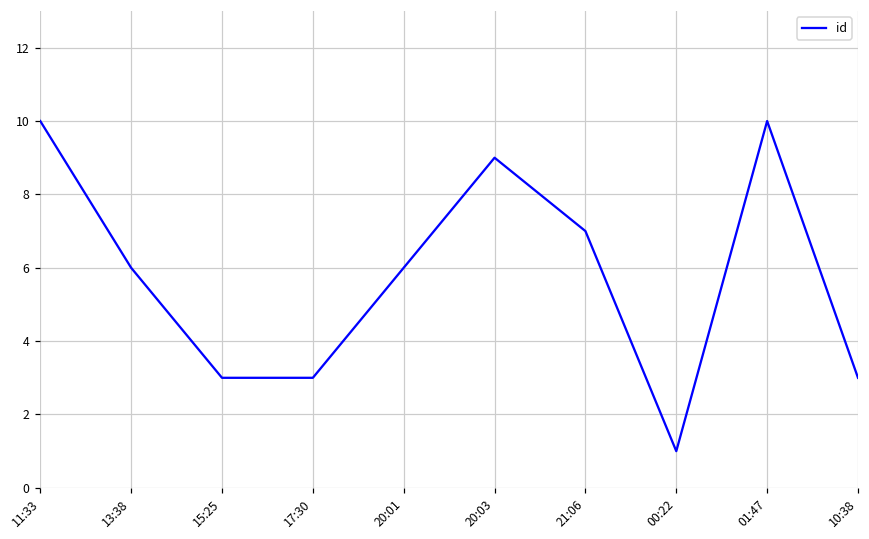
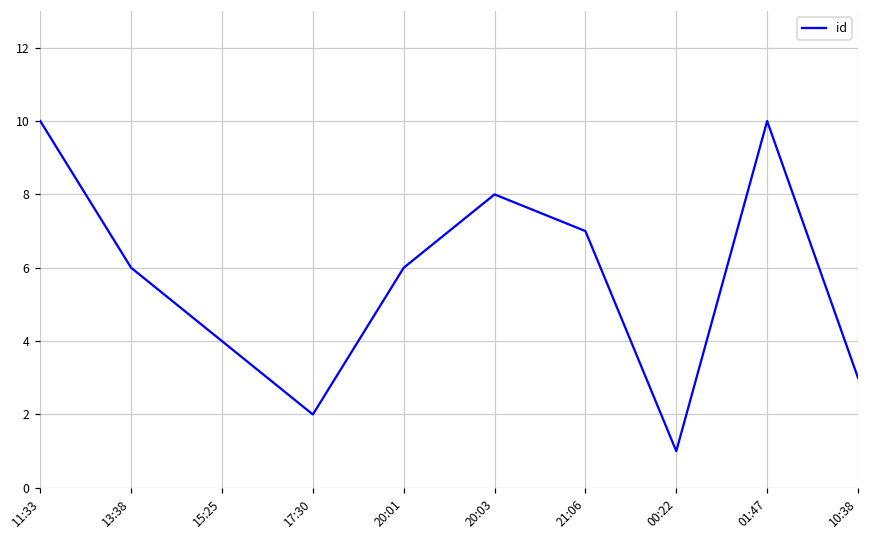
15:25: 3 -> 4
17:30: 3 -> 2
20:03: 9 -> 8
